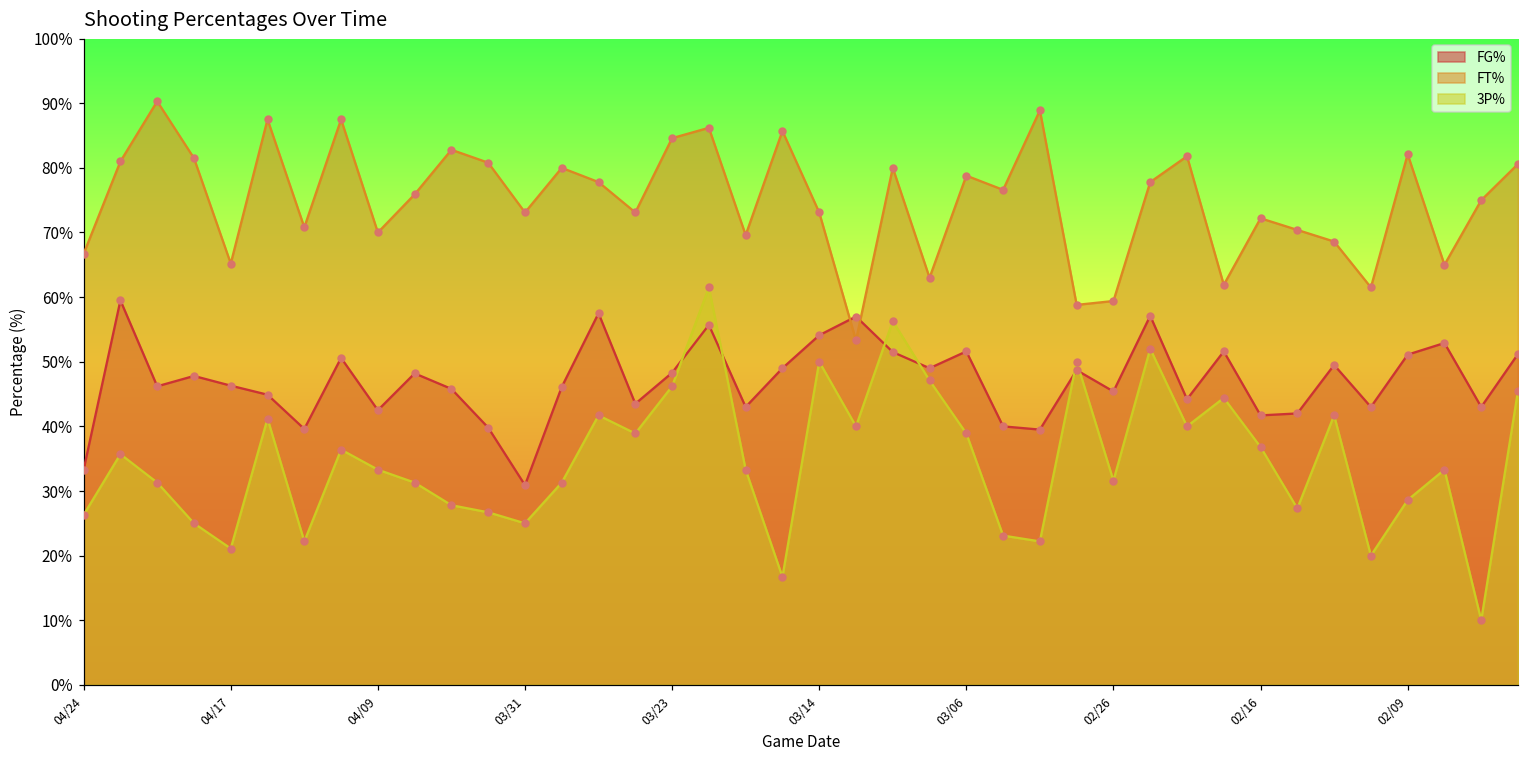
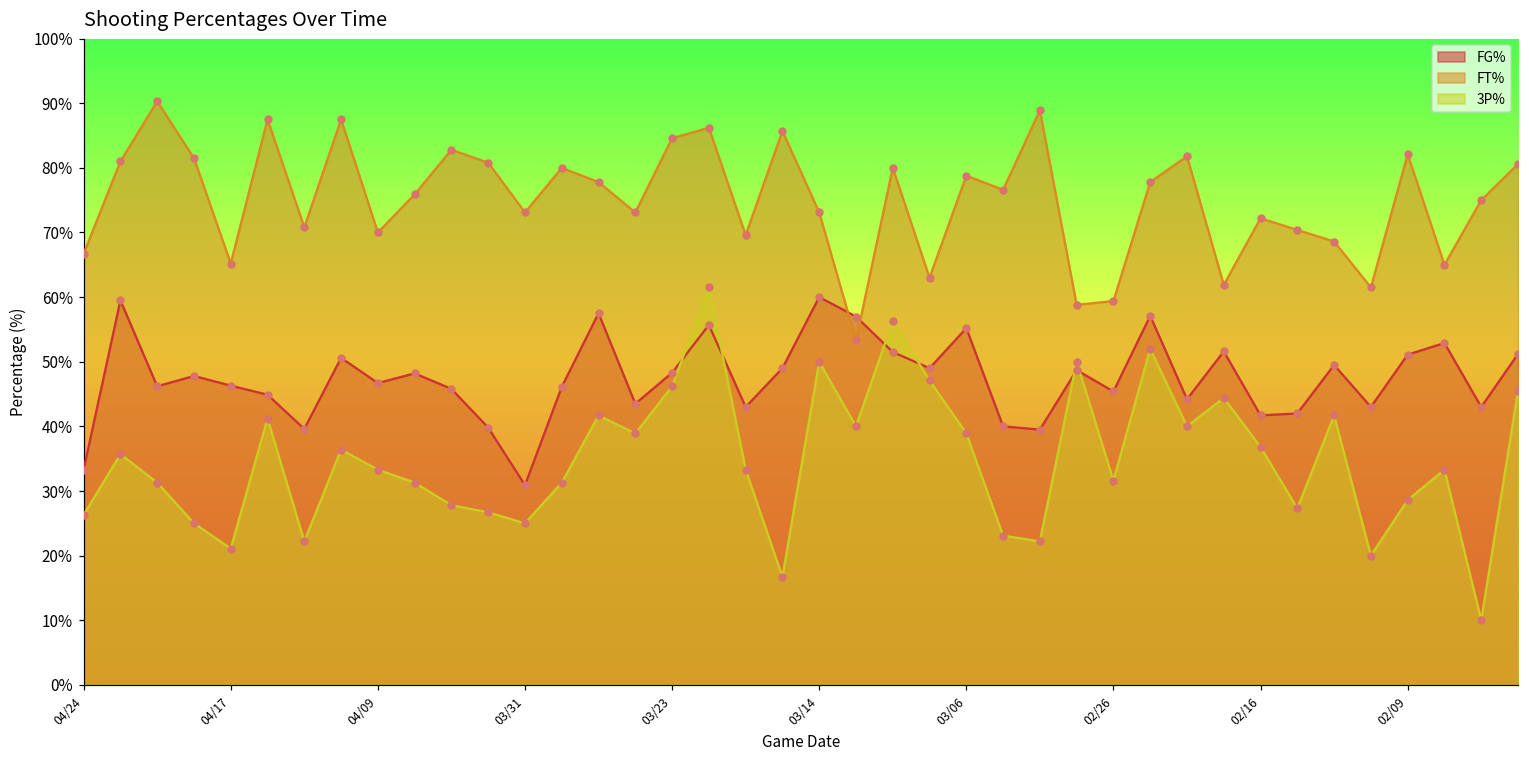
FG%, 04/09: 43% -> 47%
FG%, 03/14: 54% -> 60%
FG%, 03/06: 52% -> 55%
